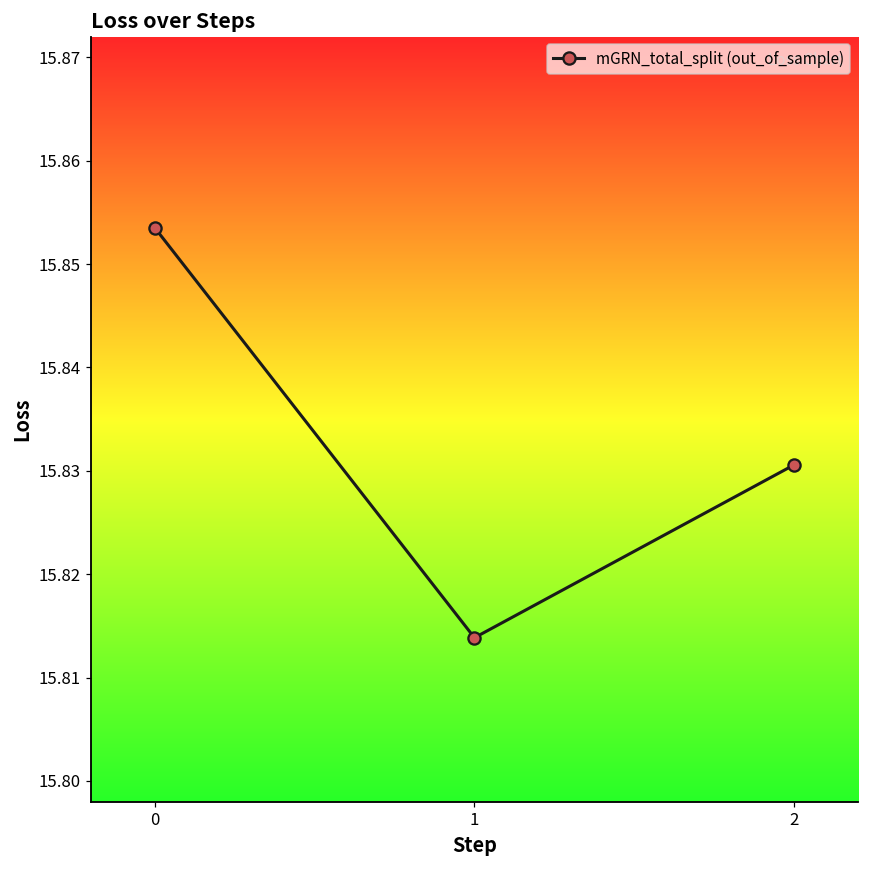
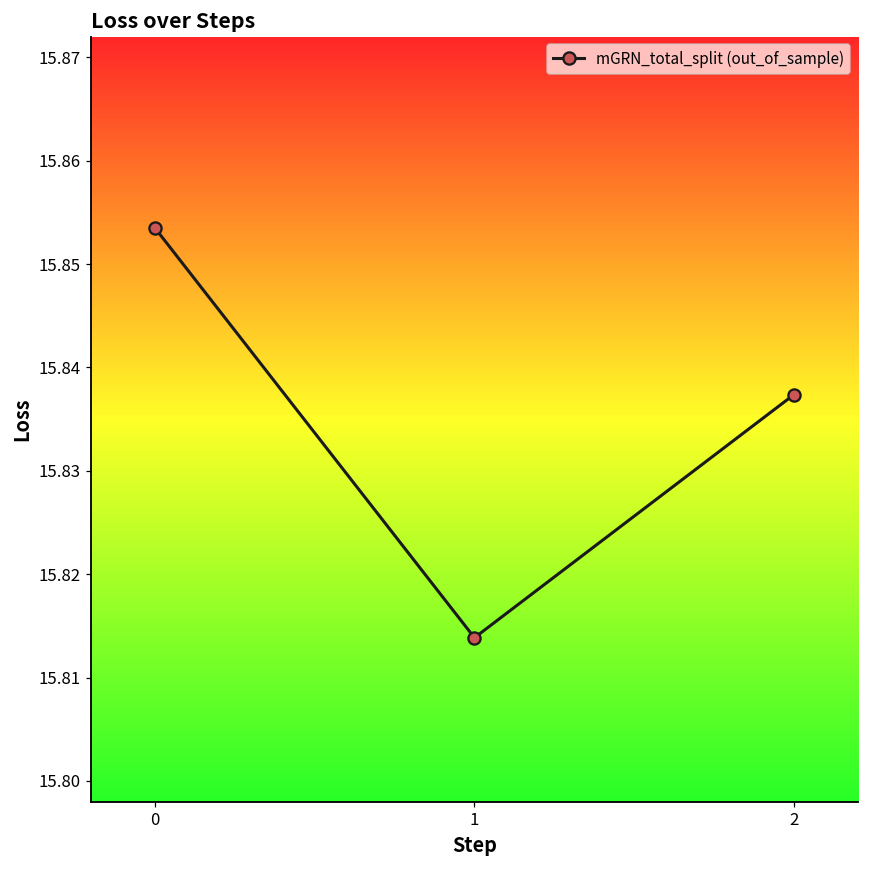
2: 15.831 -> 15.837
